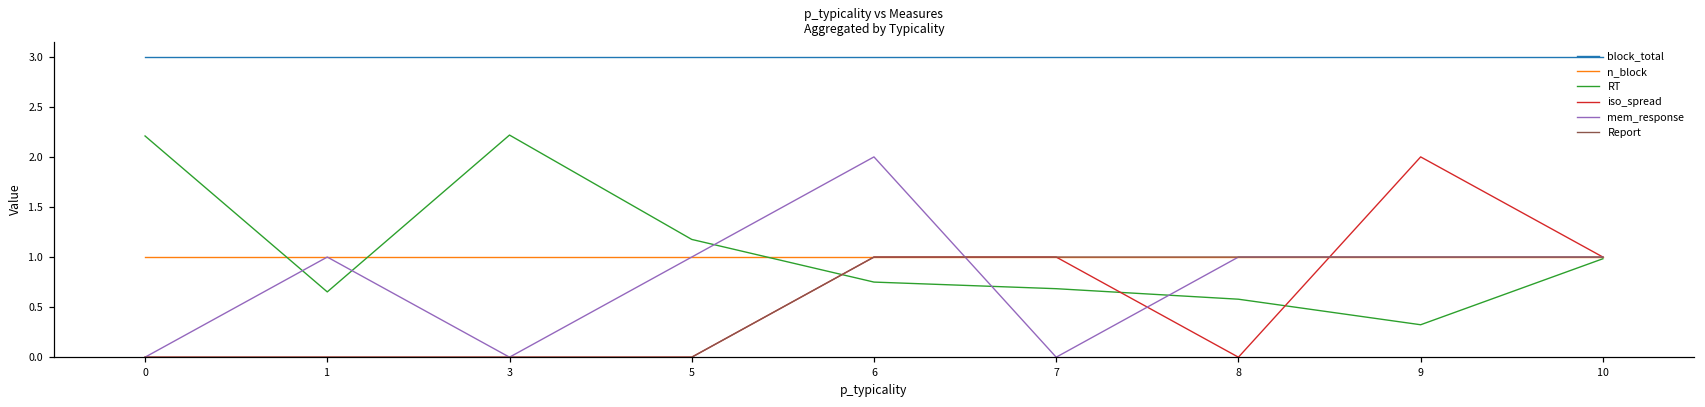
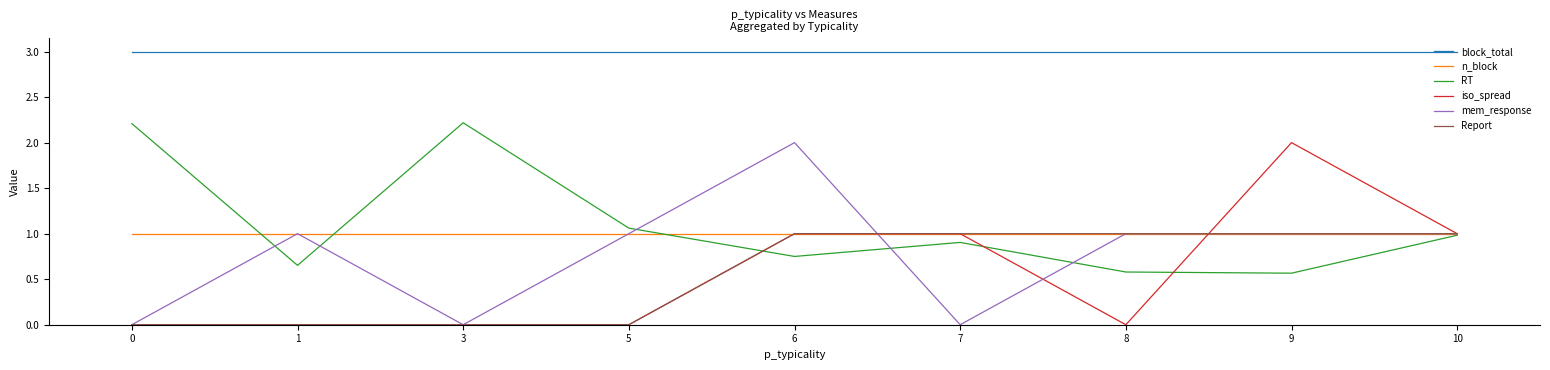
RT, 5: 1.2 -> 1.1
RT, 7: 0.7 -> 0.9
RT, 9: 0.3 -> 0.6
